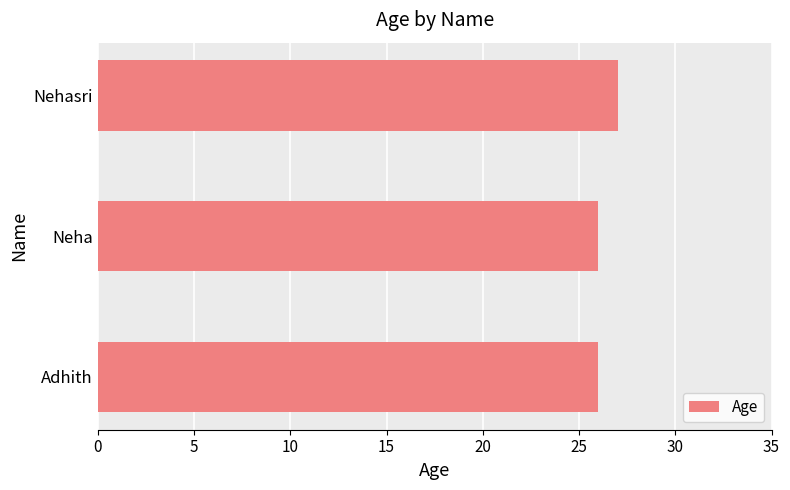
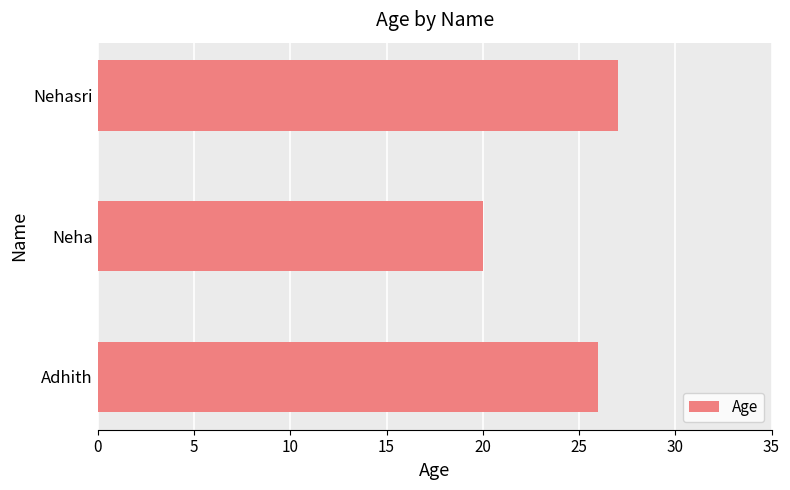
Neha: 26 -> 20
